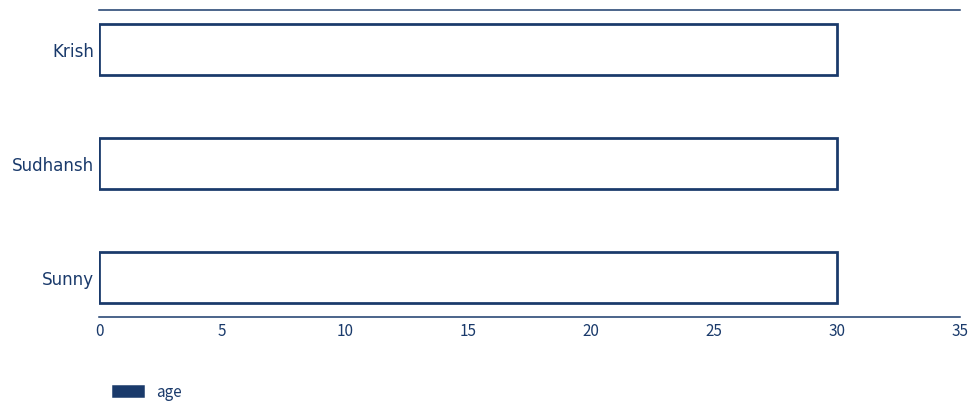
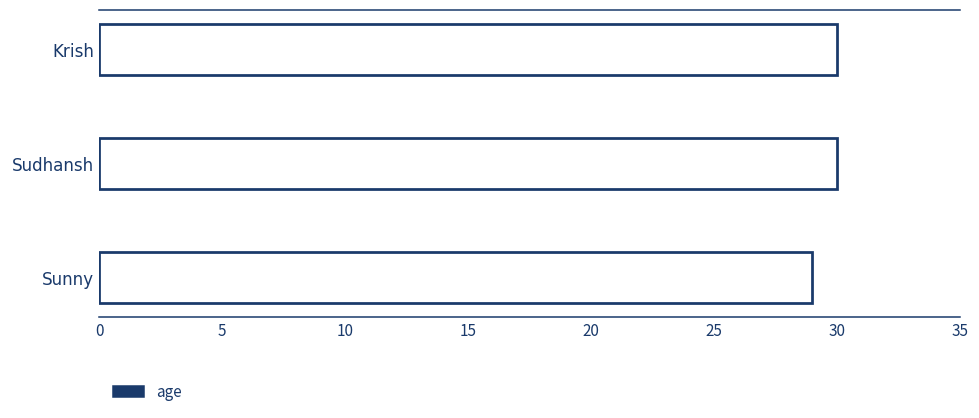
Sunny: 30 -> 29
